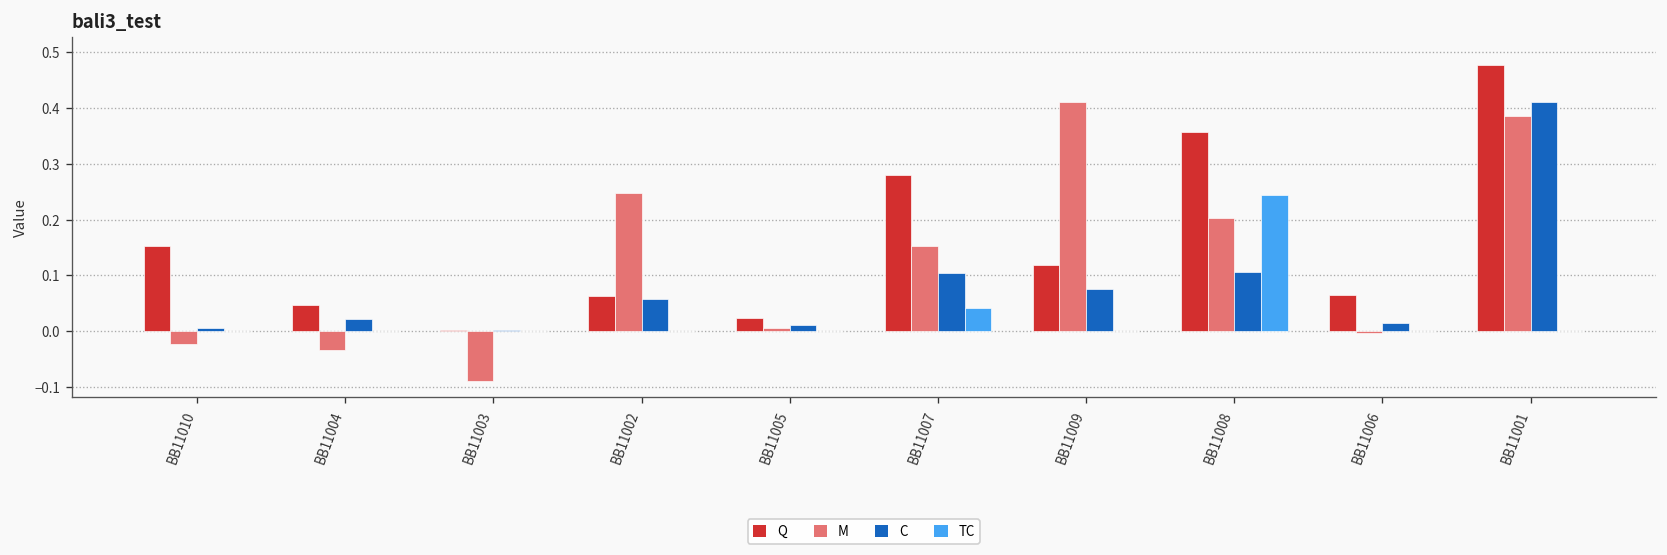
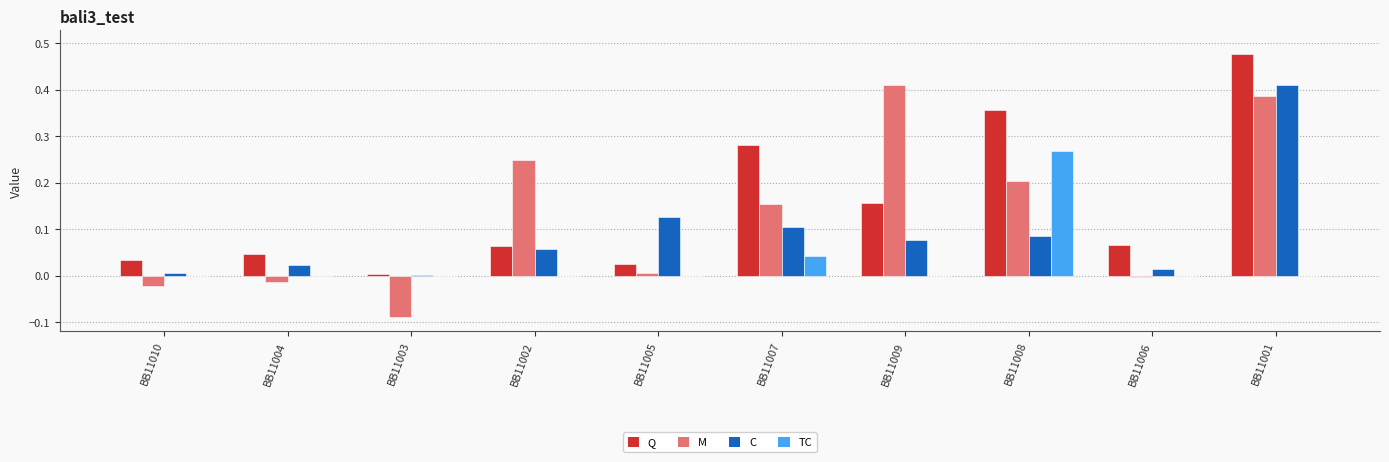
Q, BB11010: 0.15 -> 0.03
M, BB11004: -0.03 -> -0.01
C, BB11005: 0.01 -> 0.13
Q, BB11009: 0.12 -> 0.16
C, BB11008: 0.11 -> 0.09
TC, BB11008: 0.25 -> 0.27
